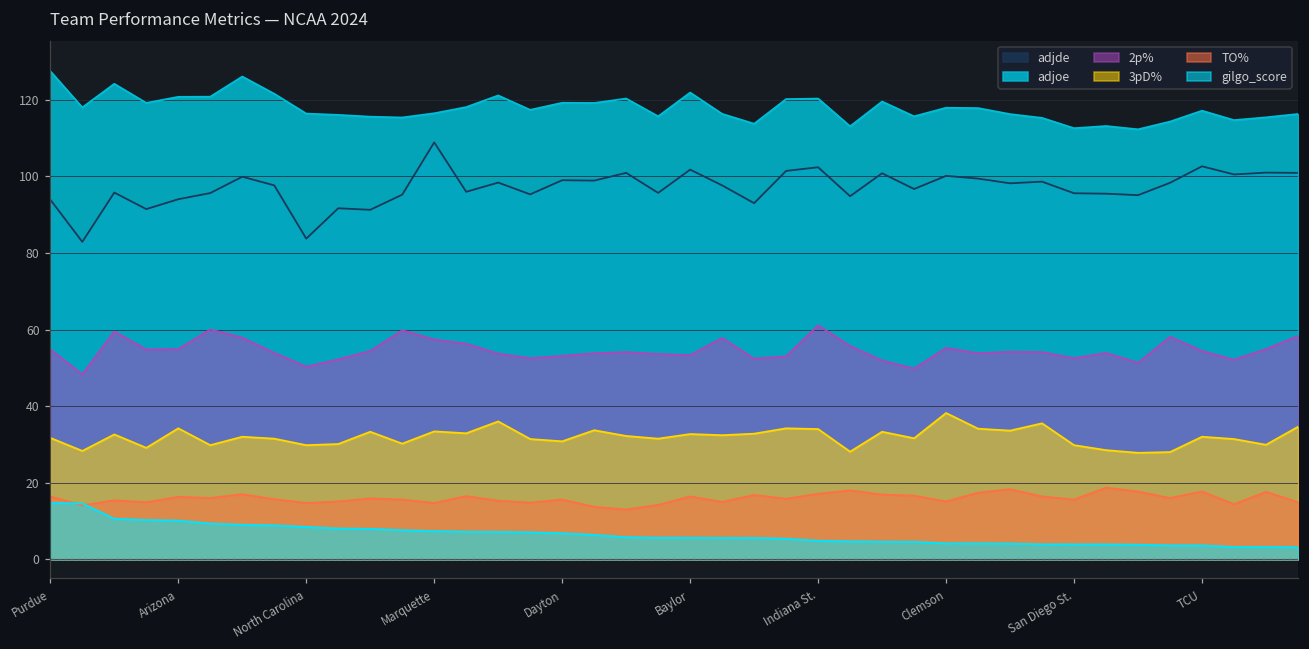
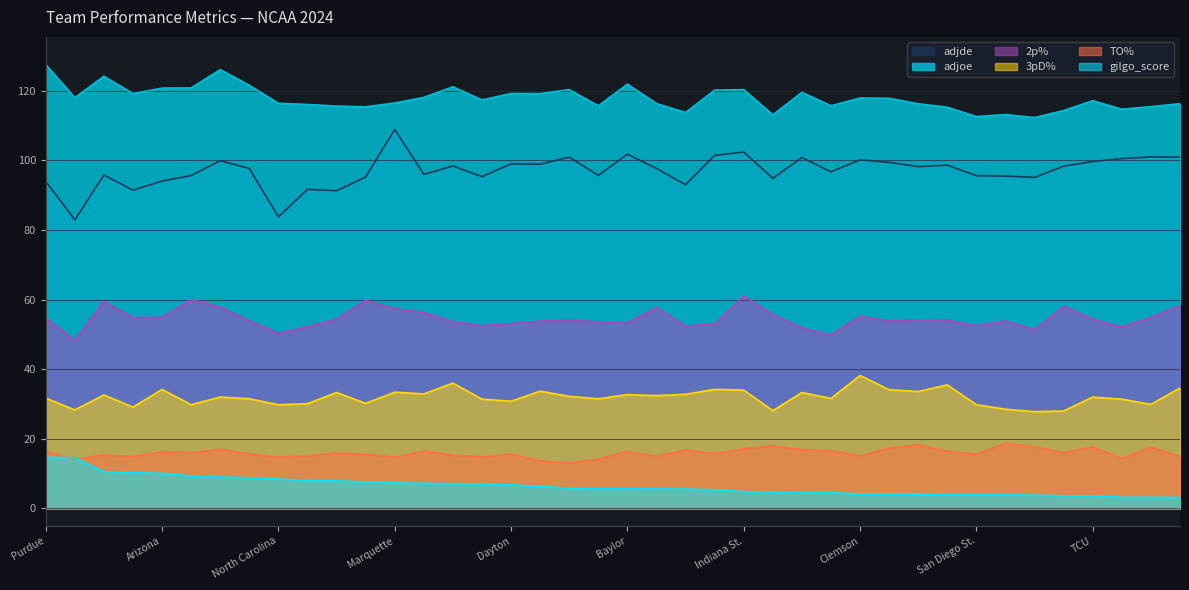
adjde, TCU: 103 -> 100
